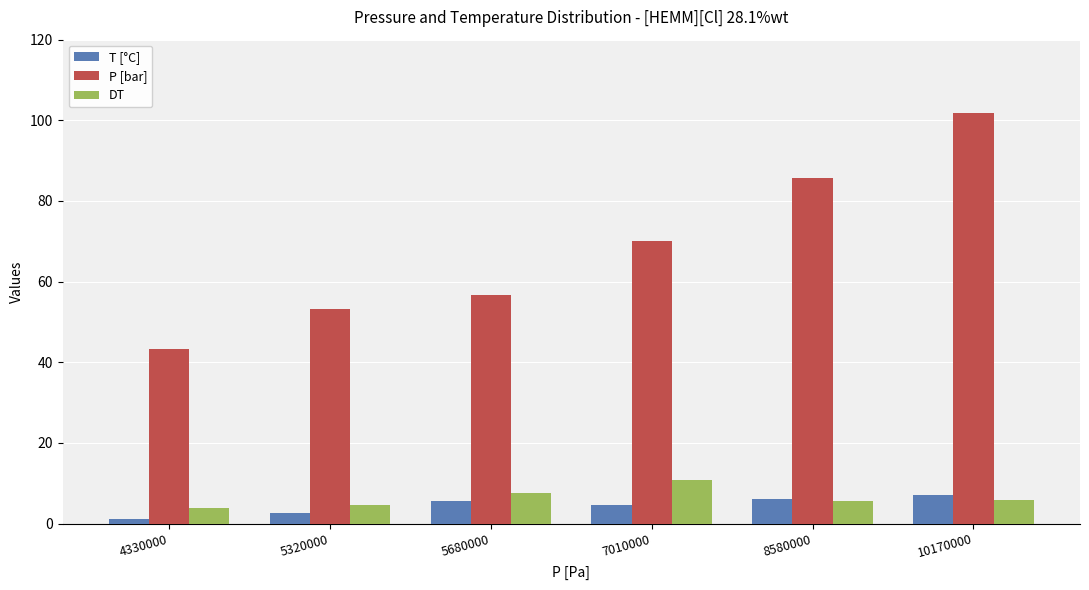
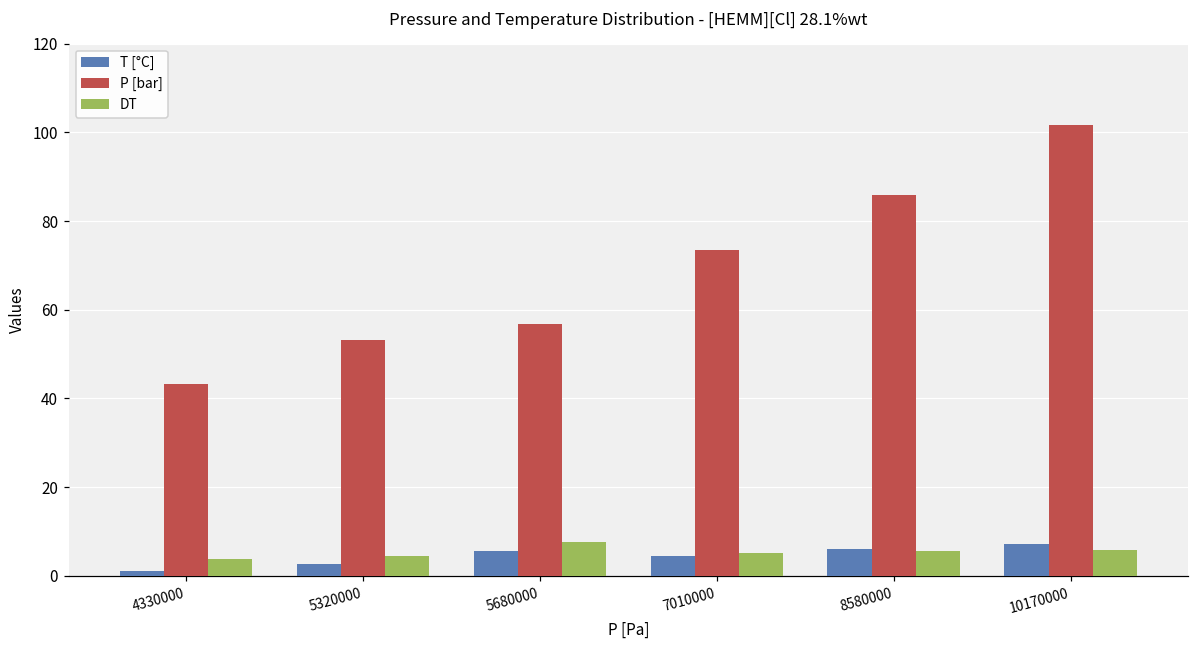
P [bar], 7010000: 70 -> 73
DT, 7010000: 11 -> 5
